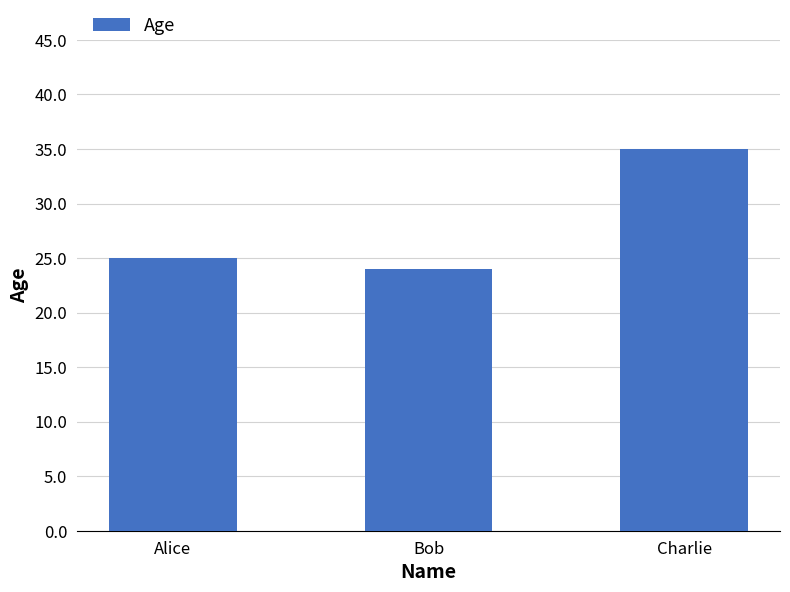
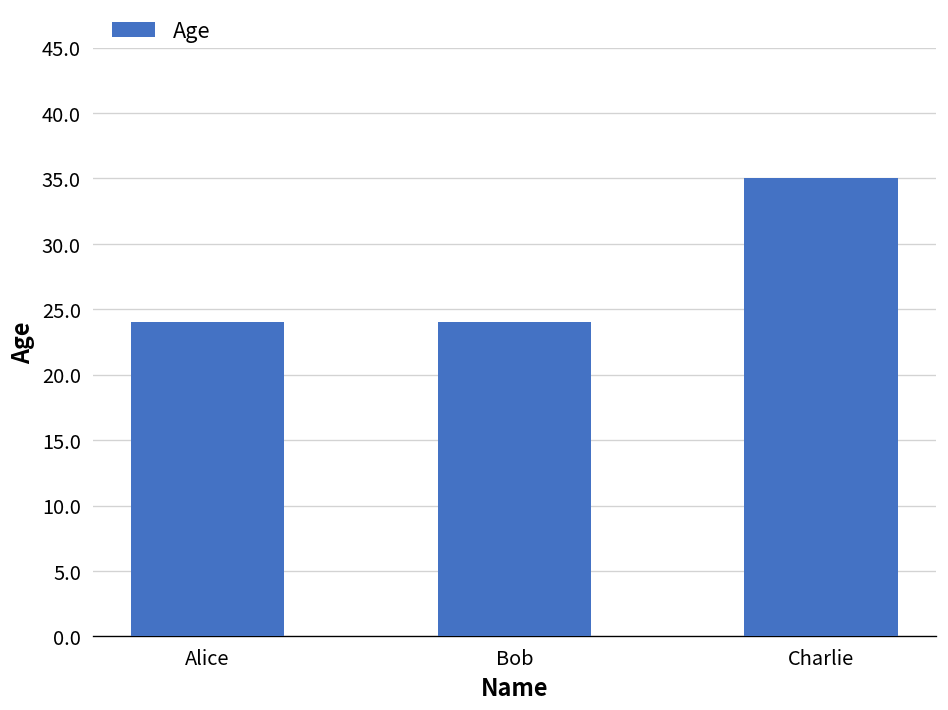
Alice: 25 -> 24
